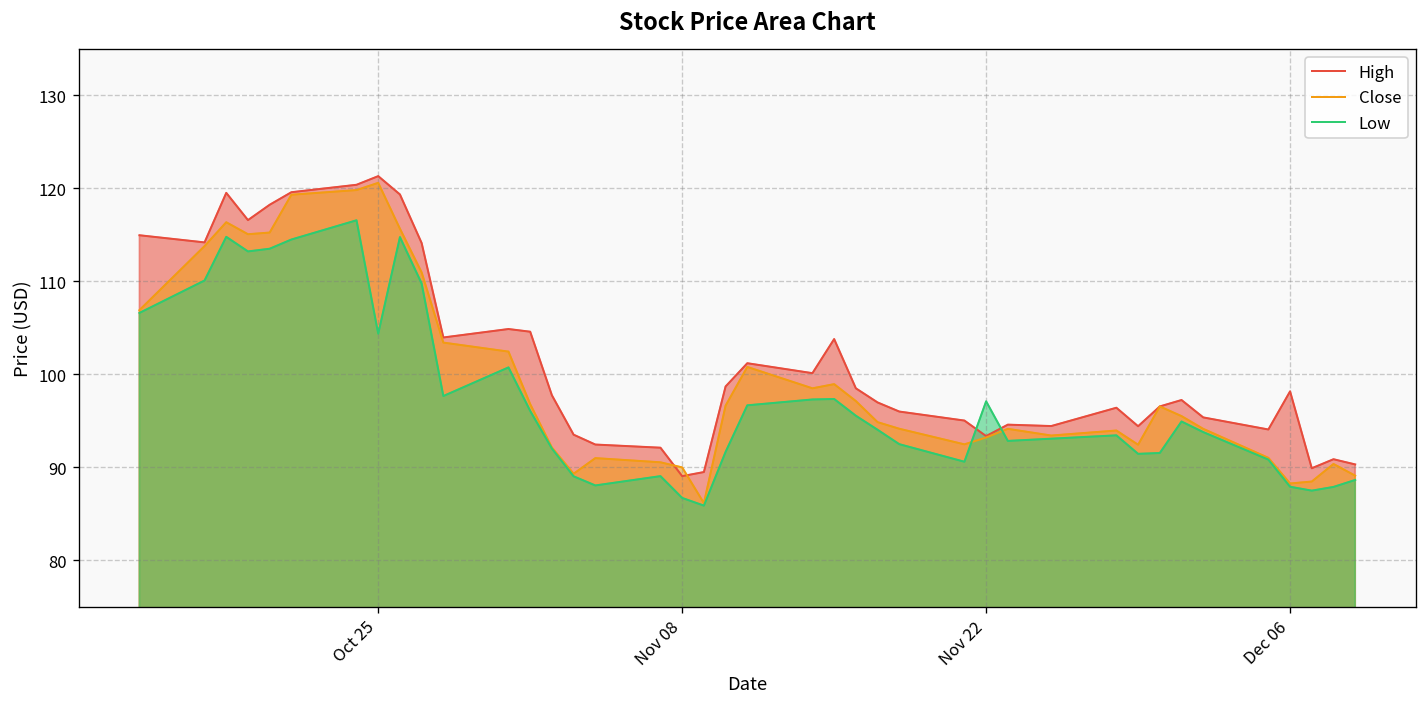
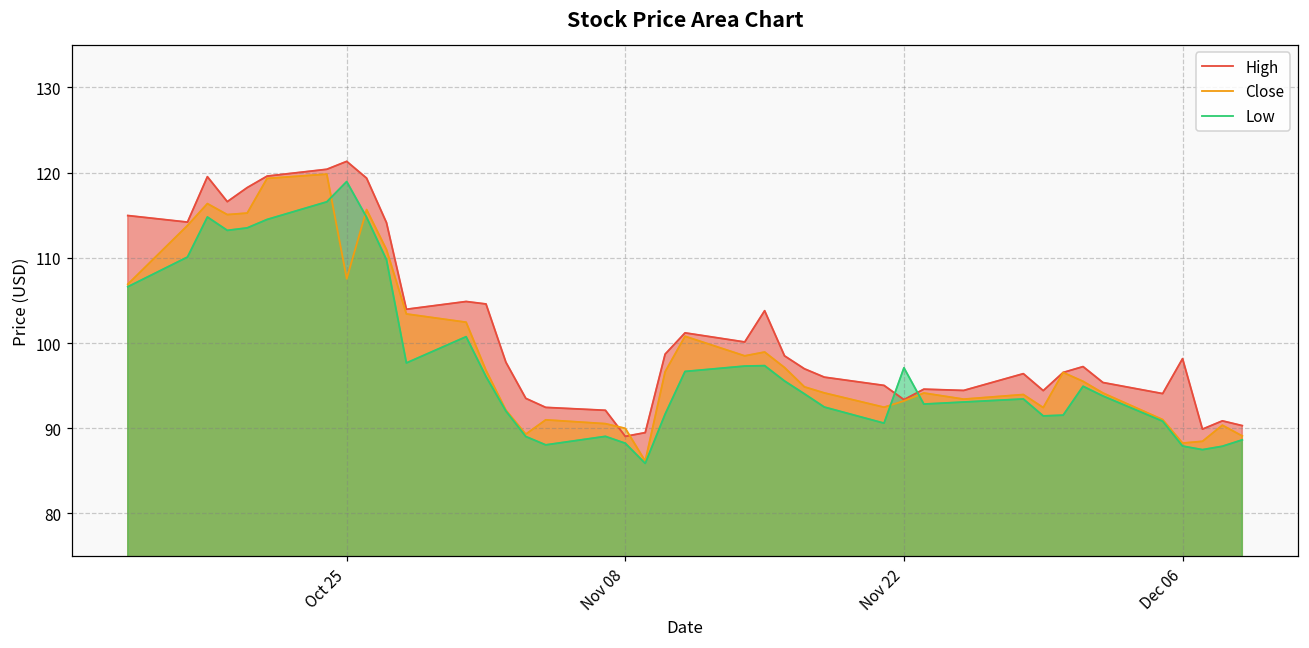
Close, Oct 25: 121 -> 108
Low, Oct 25: 104 -> 119
Low, Nov 08: 87 -> 88
